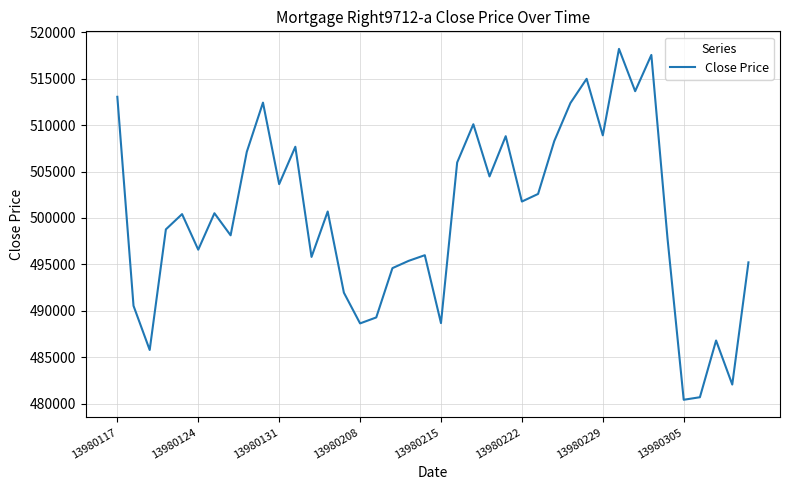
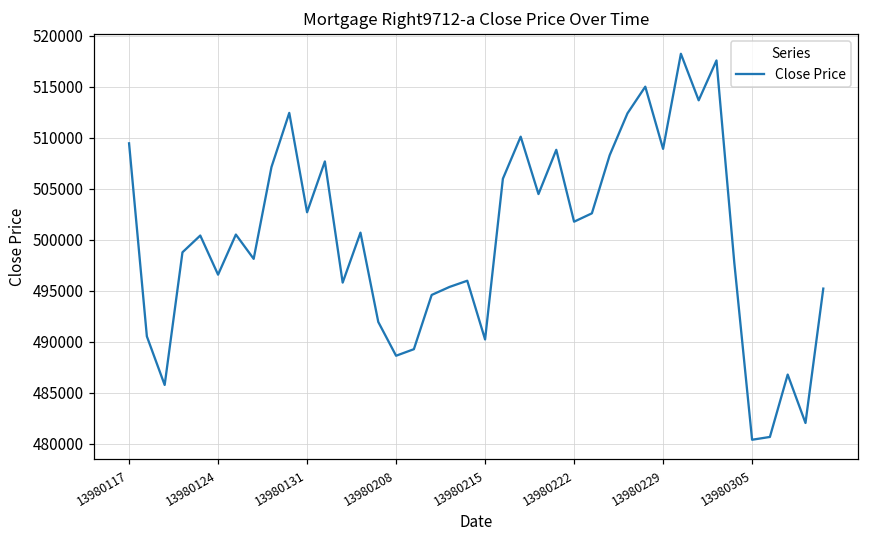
13980117: 513000 -> 509000
13980131: 504000 -> 503000
13980215: 489000 -> 490000
